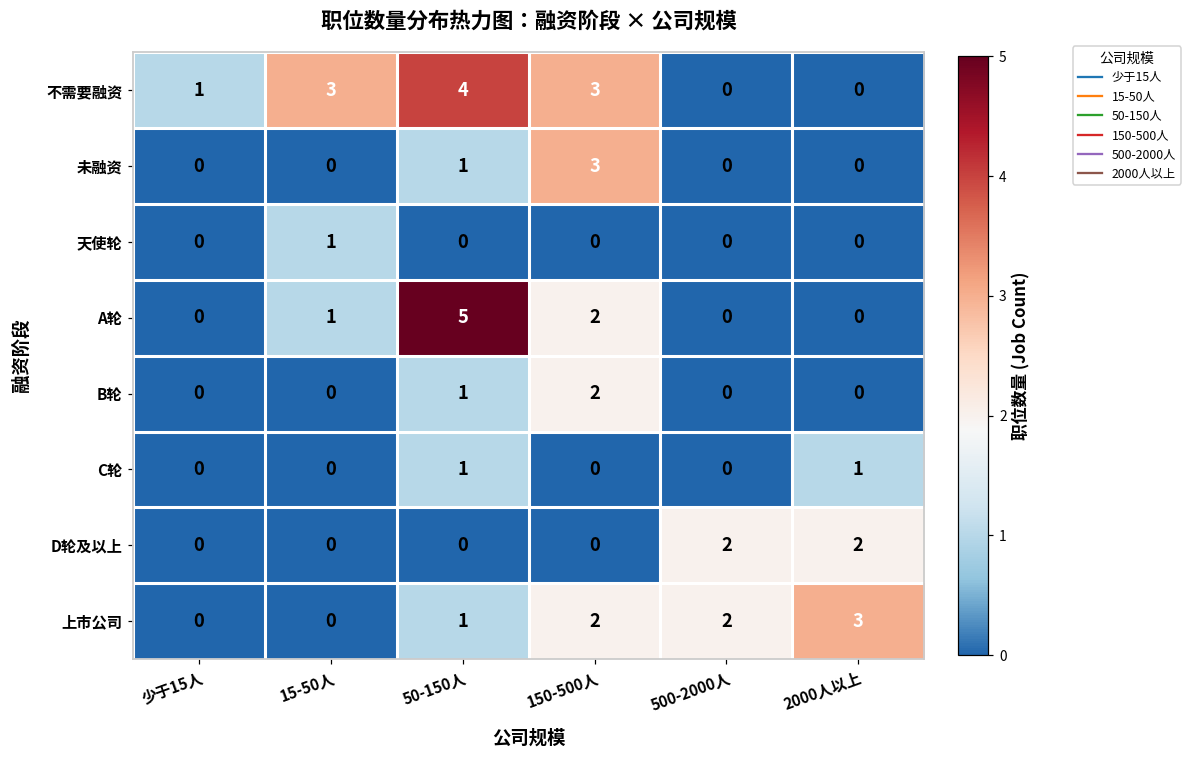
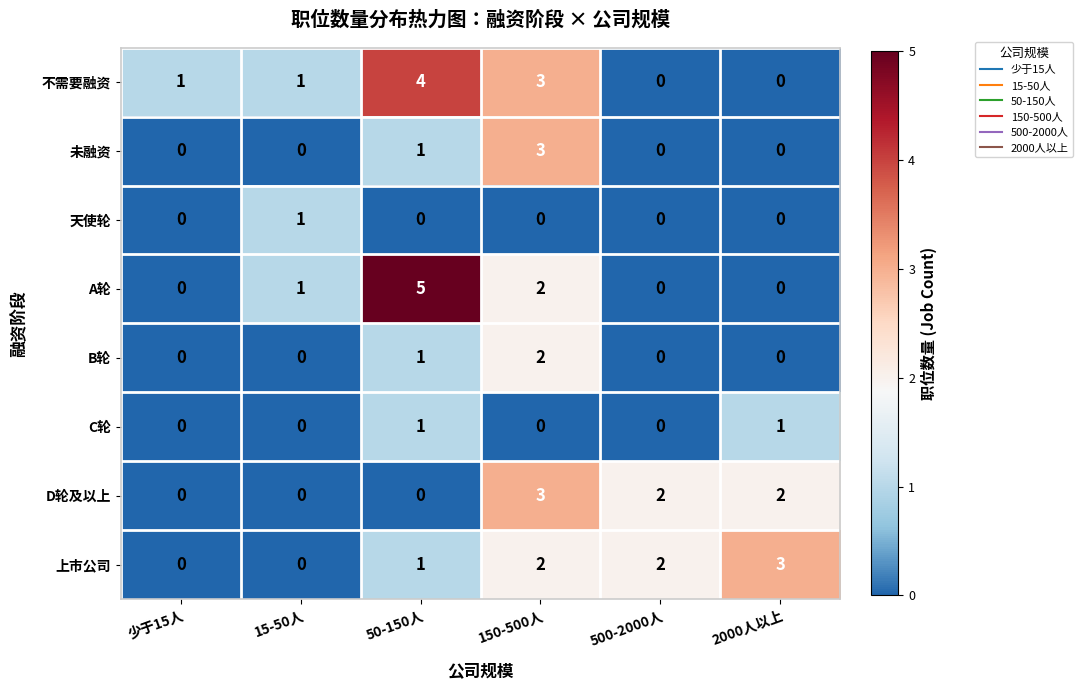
不需要融资, 15-50人: 3 -> 1
D轮及以上, 150-500人: 0 -> 3
